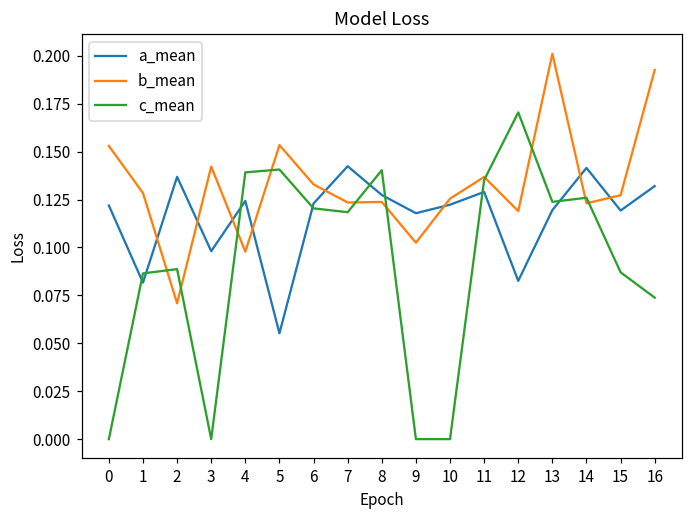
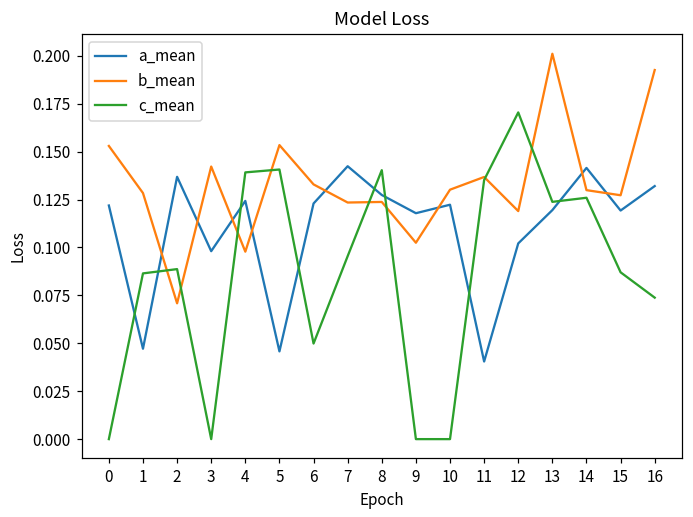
a_mean, 1: 0.082 -> 0.047
a_mean, 5: 0.055 -> 0.046
c_mean, 6: 0.120 -> 0.050
c_mean, 7: 0.118 -> 0.095
b_mean, 10: 0.125 -> 0.130
a_mean, 11: 0.129 -> 0.040
a_mean, 12: 0.083 -> 0.102
b_mean, 14: 0.123 -> 0.130
